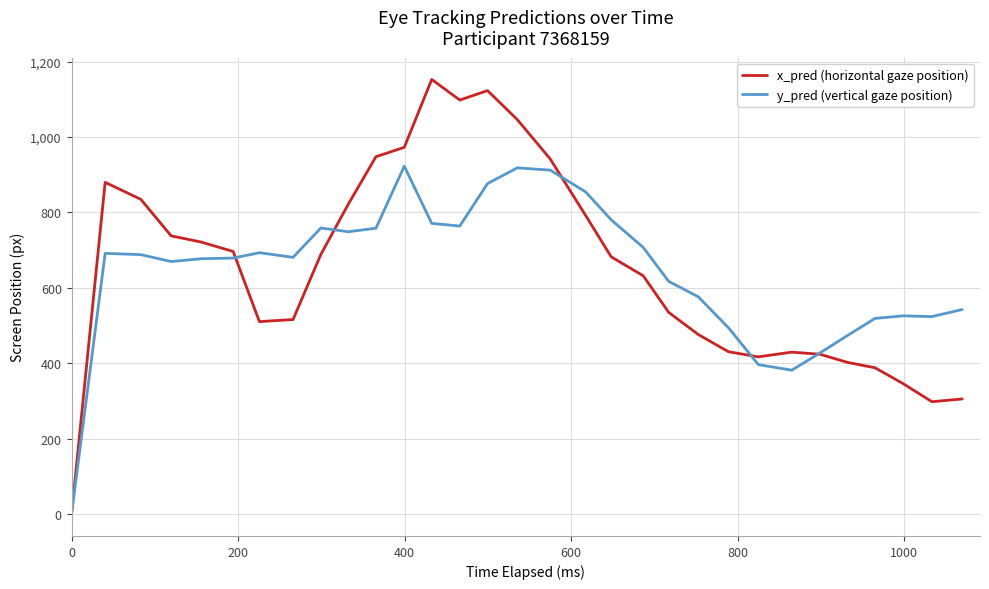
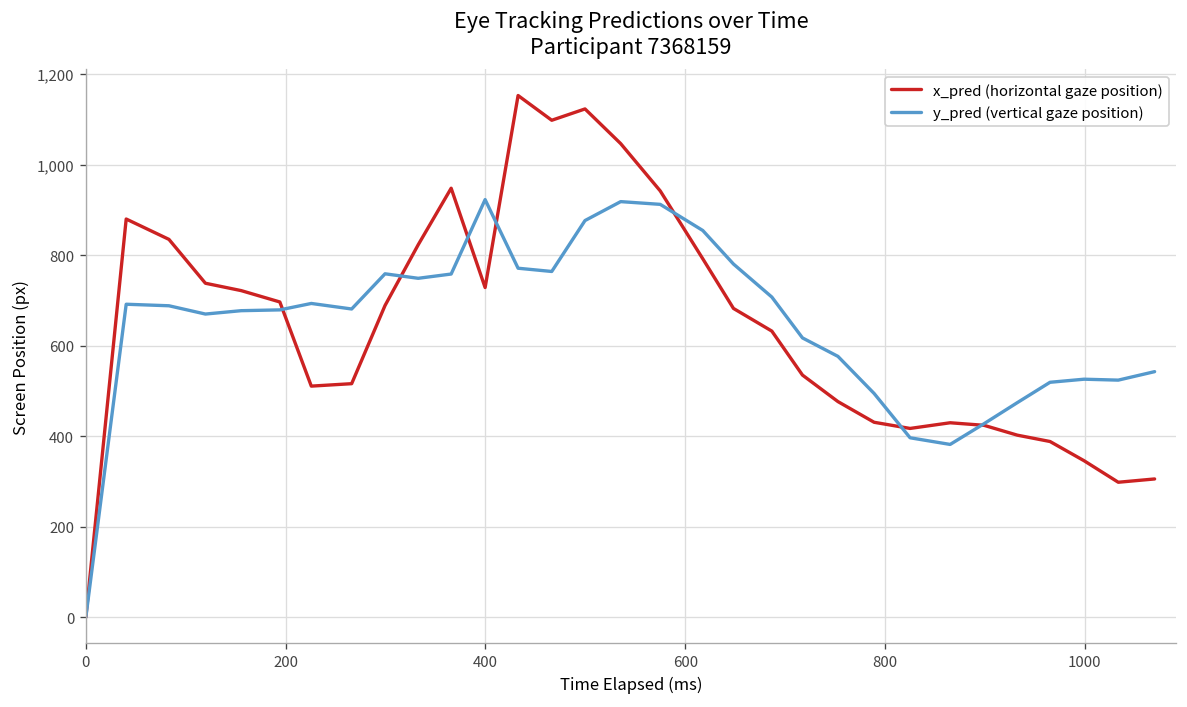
x_pred (horizontal gaze position), 400: 970 -> 730
